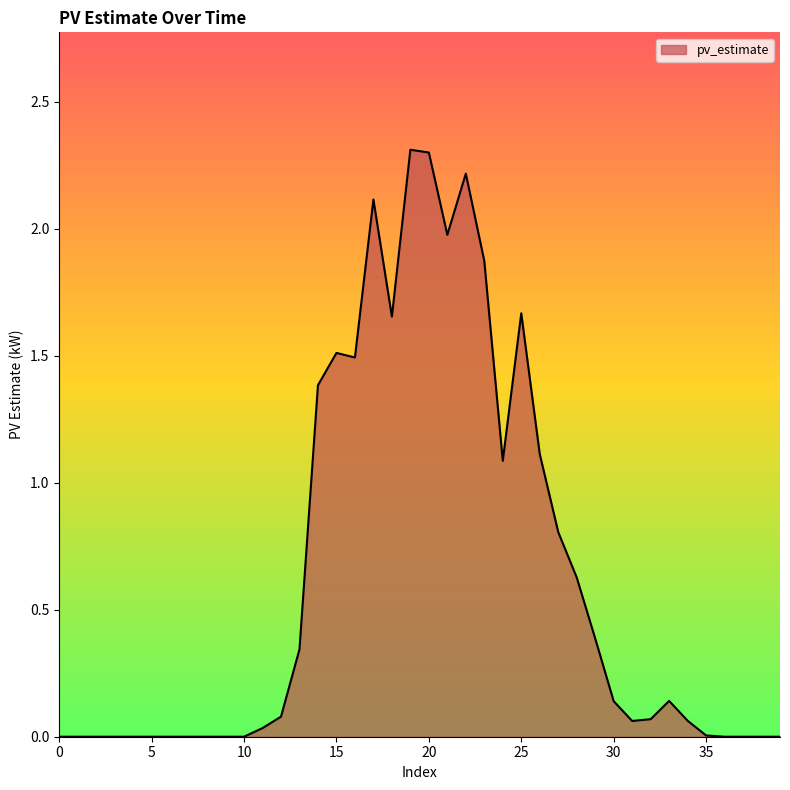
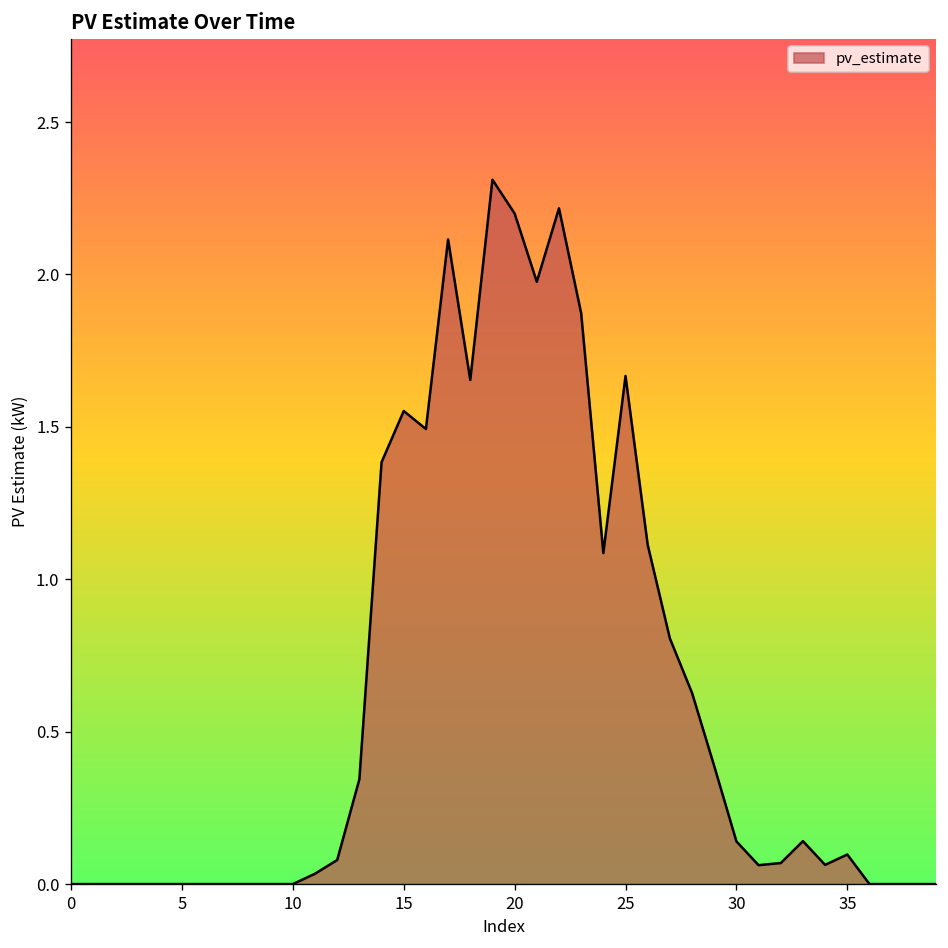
15: 1.51 -> 1.55
20: 2.3 -> 2.2
35: 0.01 -> 0.10
